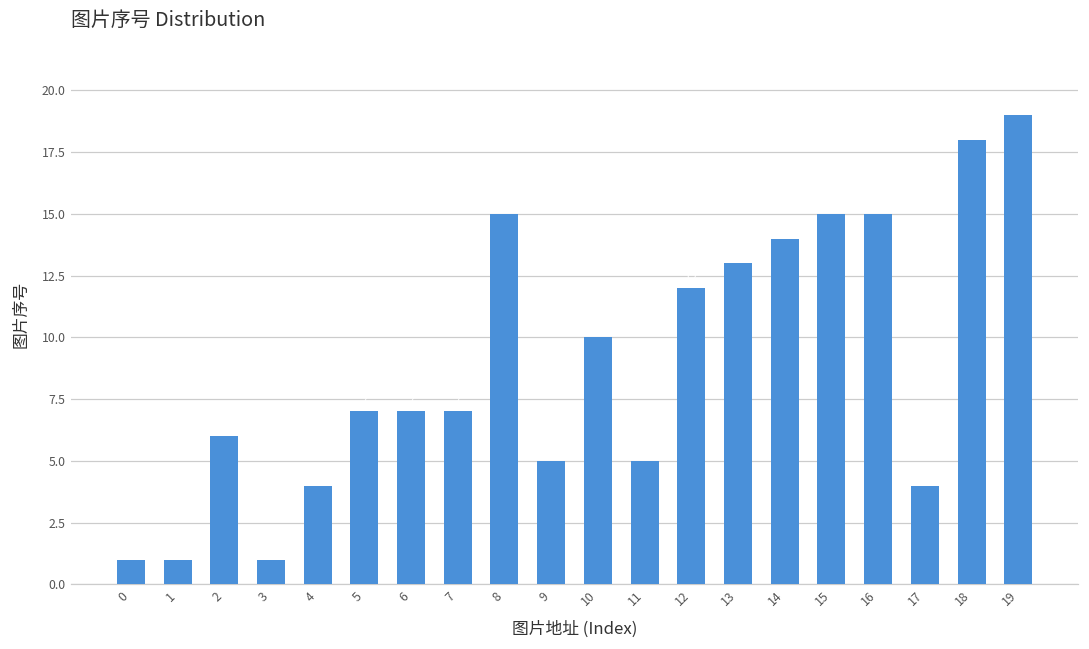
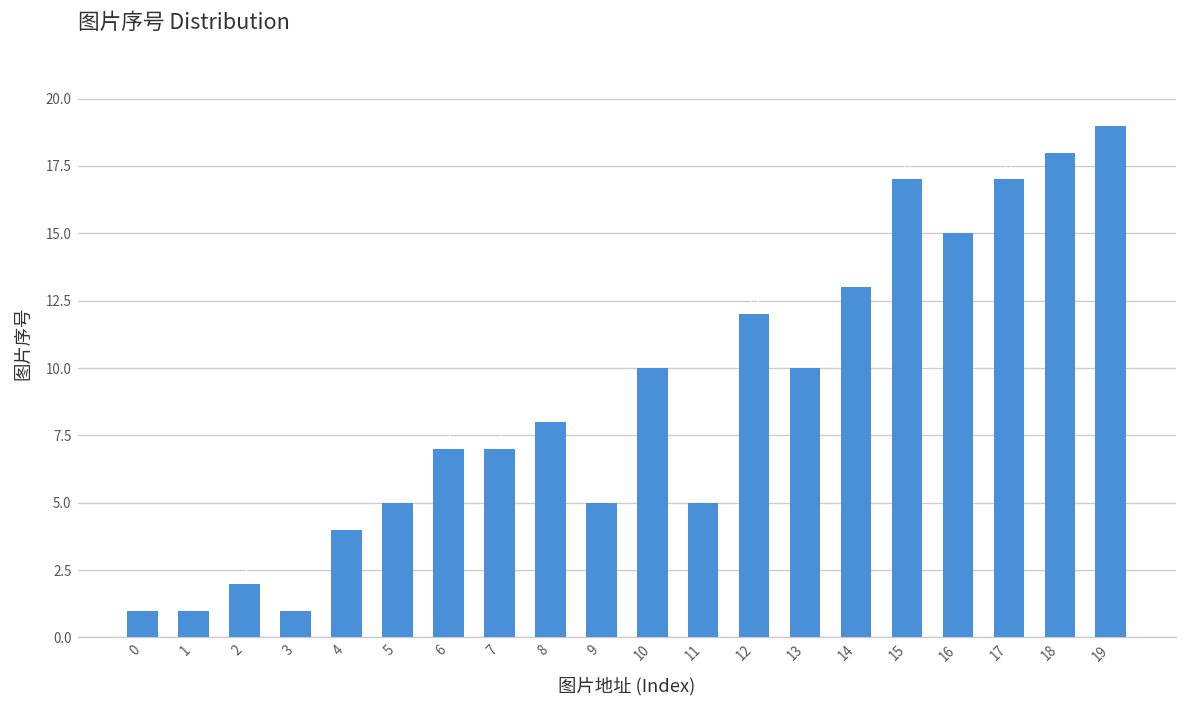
2: 6 -> 2
5: 7 -> 5
8: 15 -> 8
13: 13 -> 10
14: 14 -> 13
15: 15 -> 17
17: 4 -> 17
